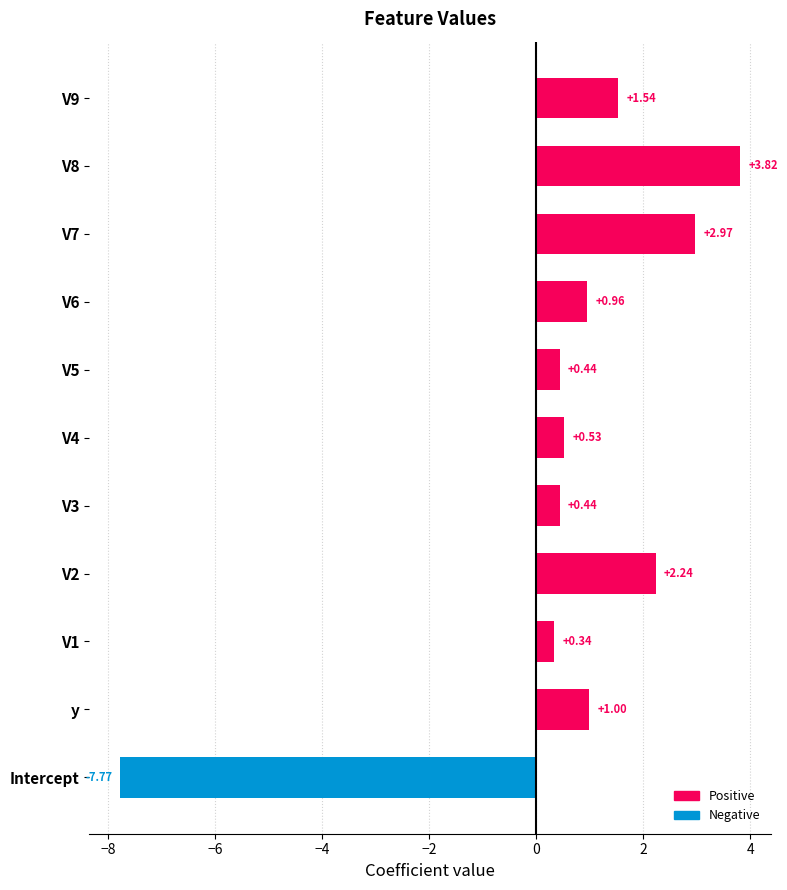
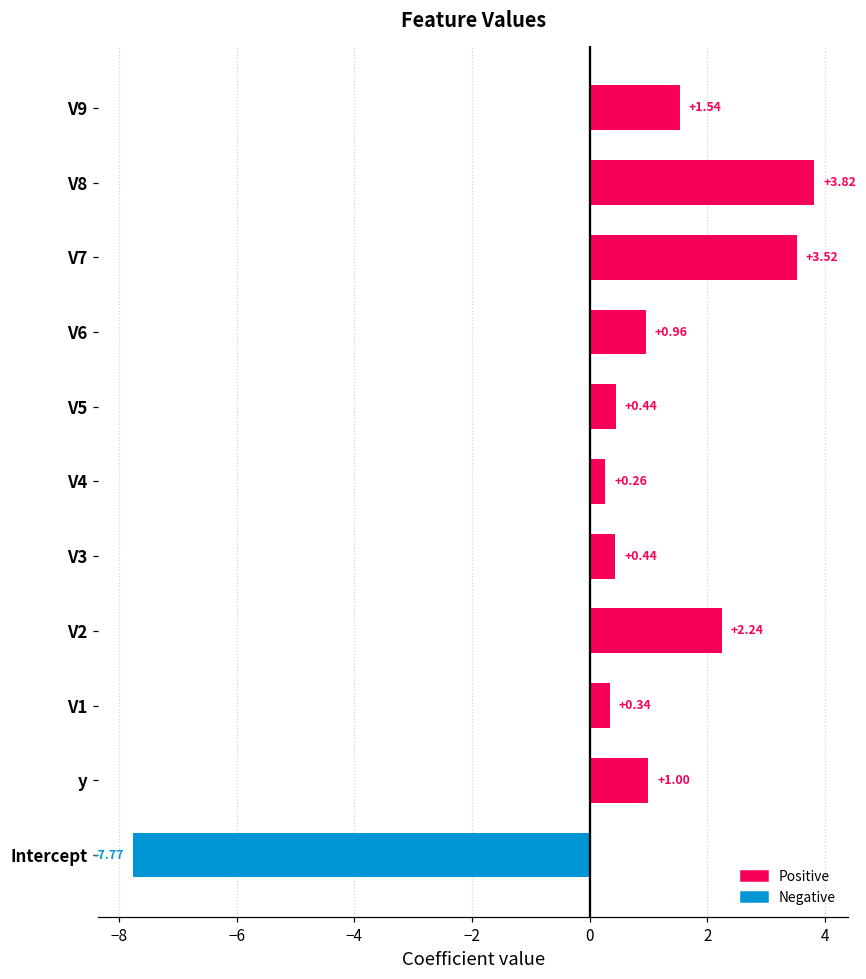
V7: +2.97 -> +3.52
V4: +0.53 -> +0.26
